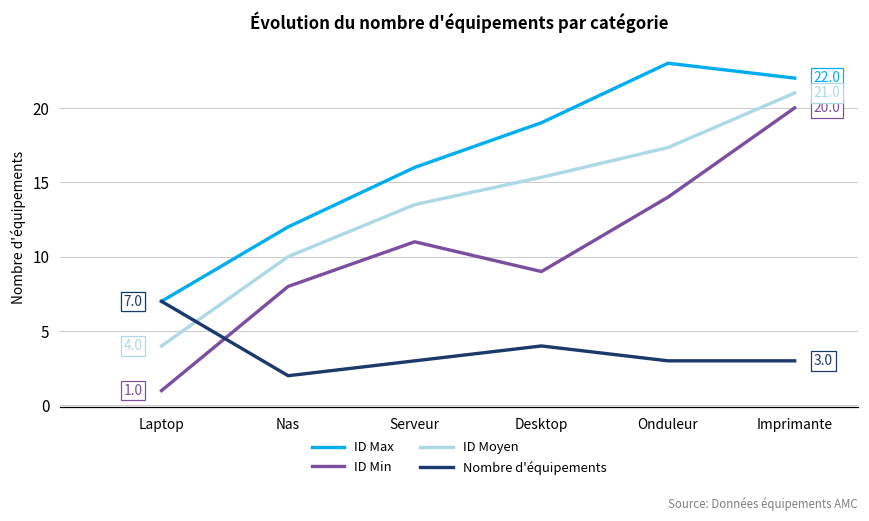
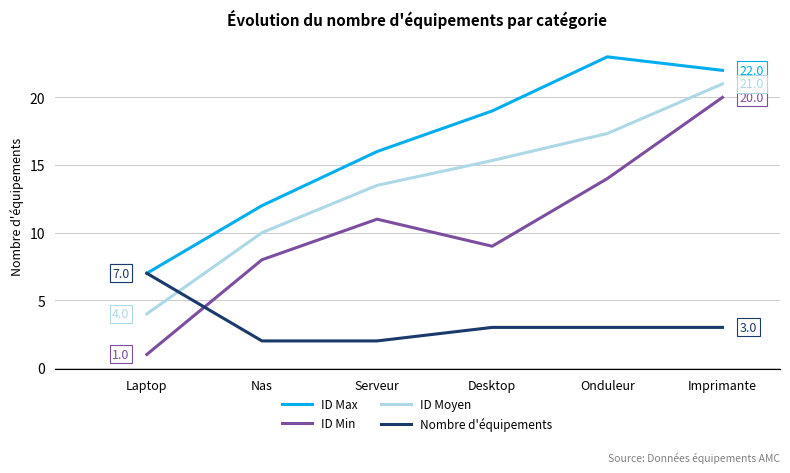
Nombre d'équipements, Serveur: 3 -> 2
Nombre d'équipements, Desktop: 4 -> 3
